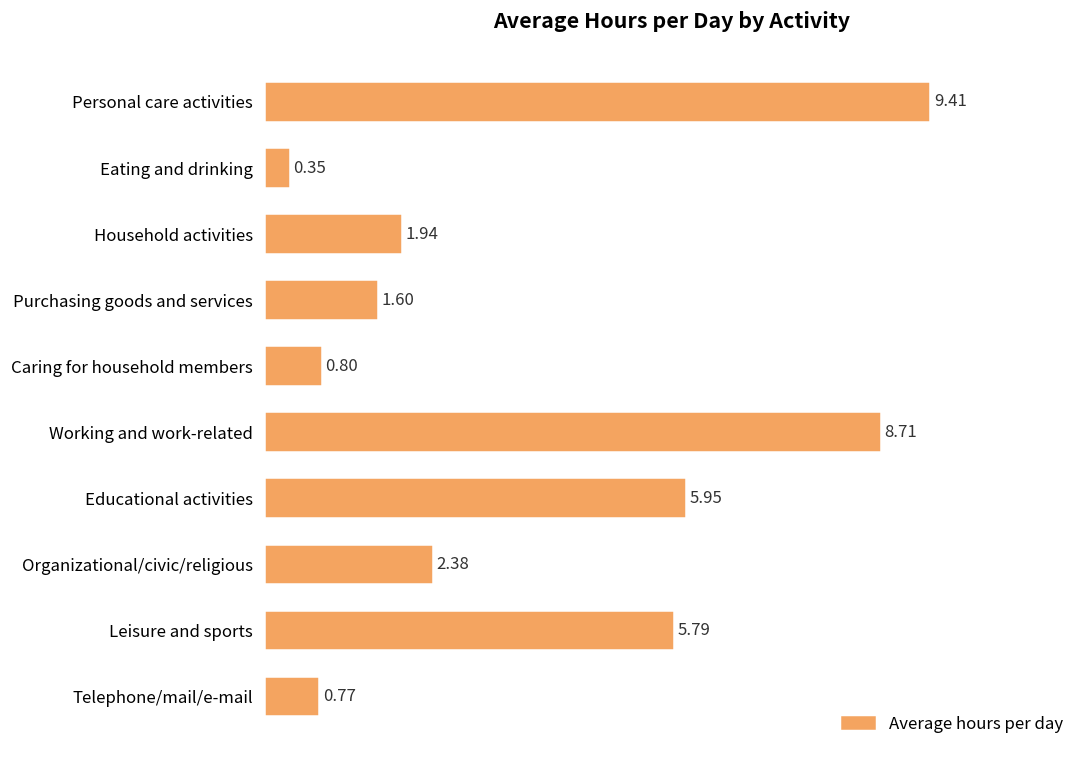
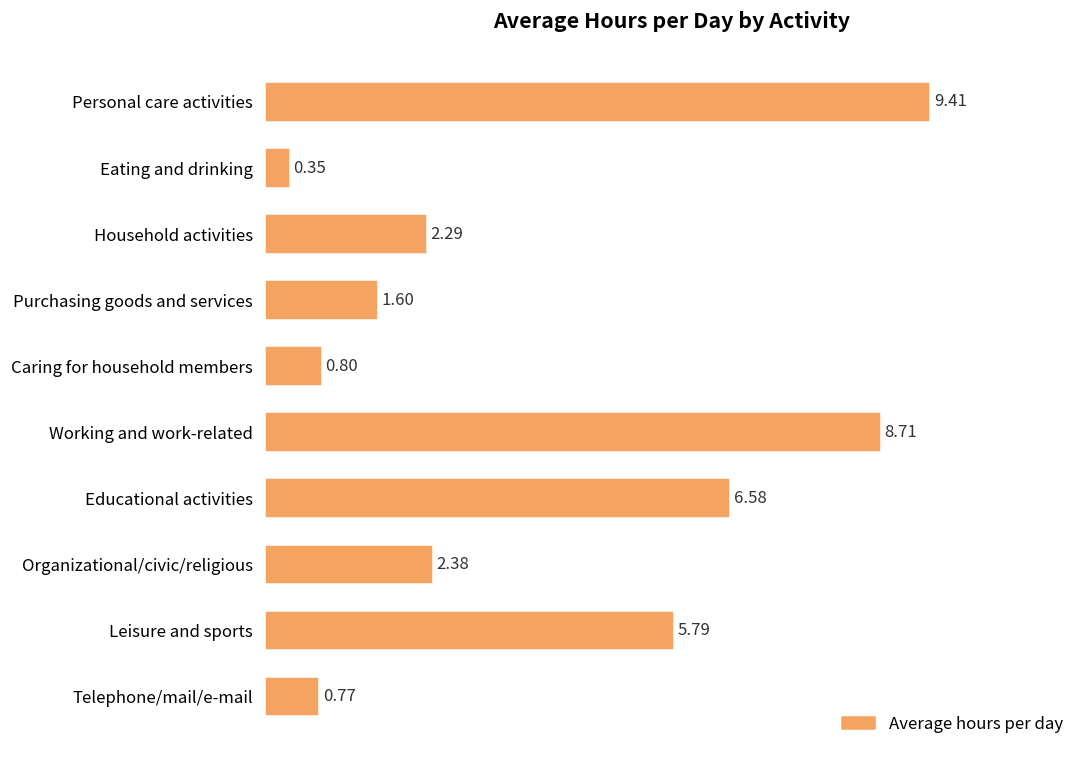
Household activities: 1.94 -> 2.29
Educational activities: 5.95 -> 6.58
